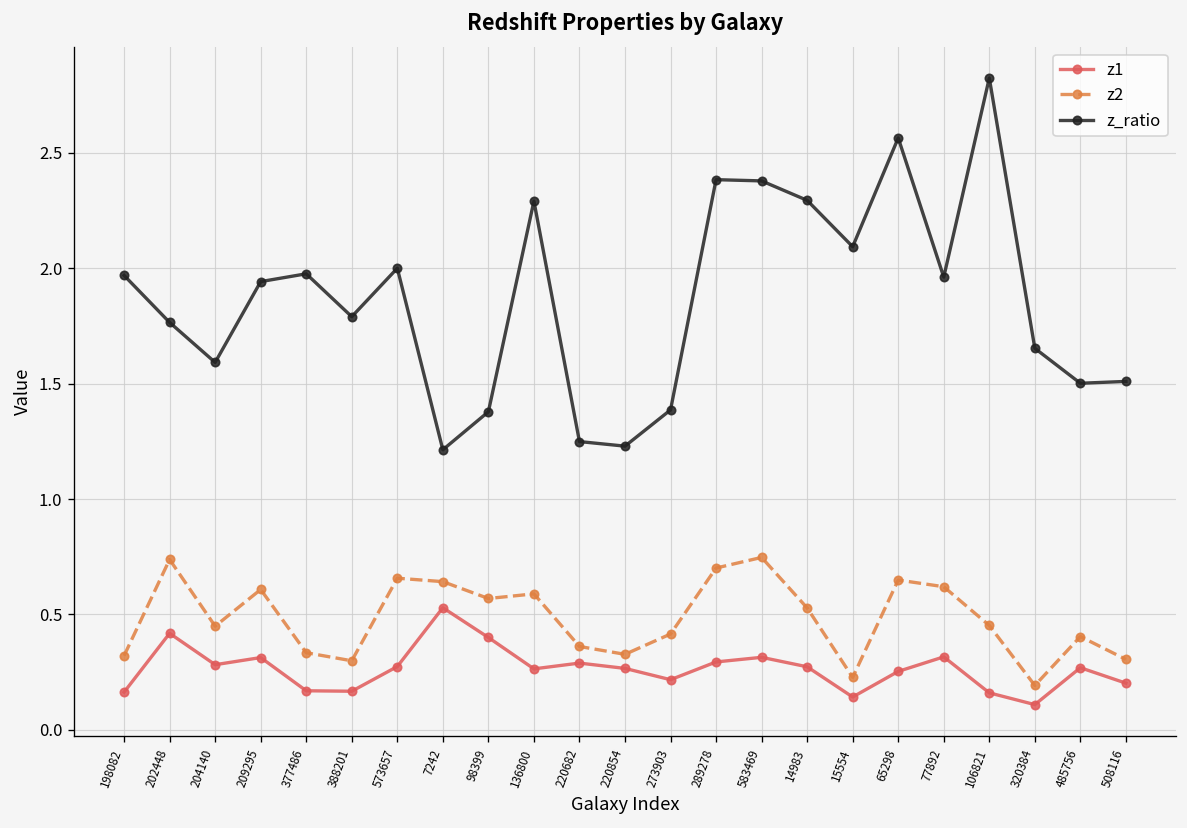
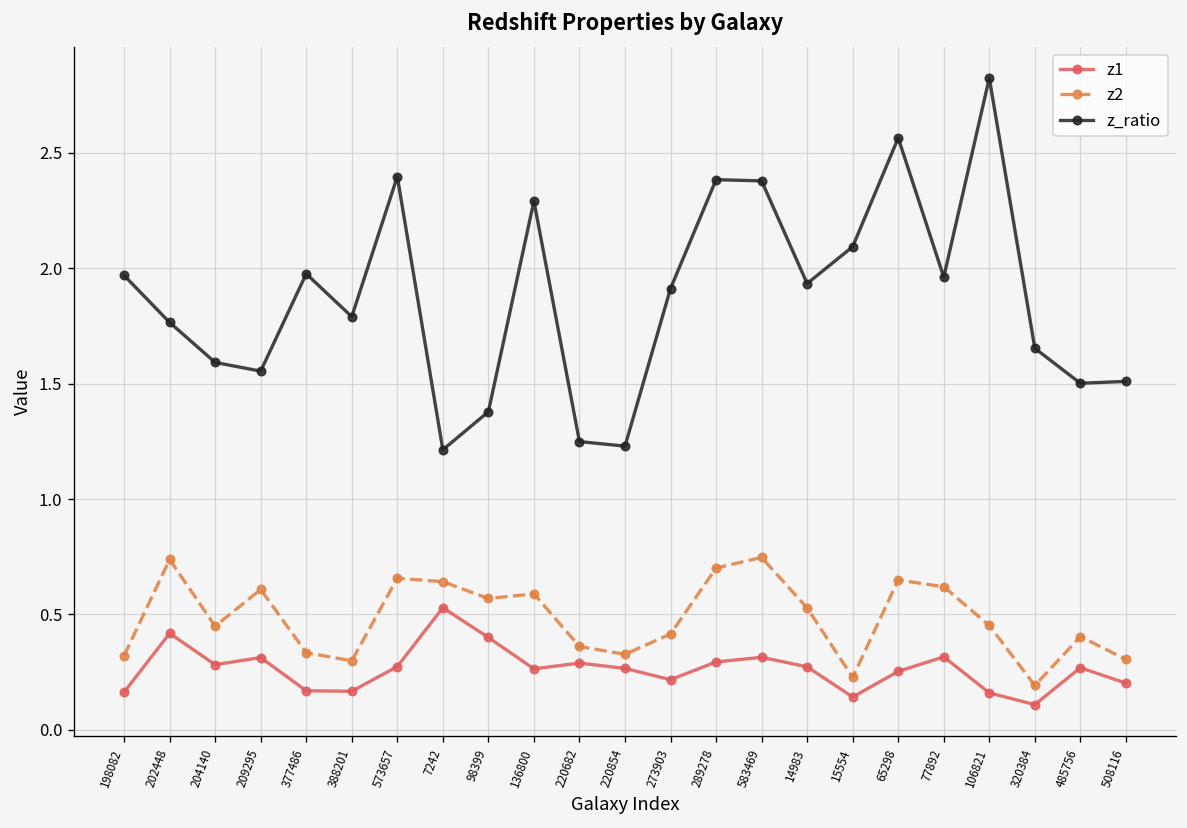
z_ratio, 209295: 1.94 -> 1.55
z_ratio, 573657: 2.00 -> 2.40
z_ratio, 273903: 1.39 -> 1.91
z_ratio, 14983: 2.29 -> 1.93
